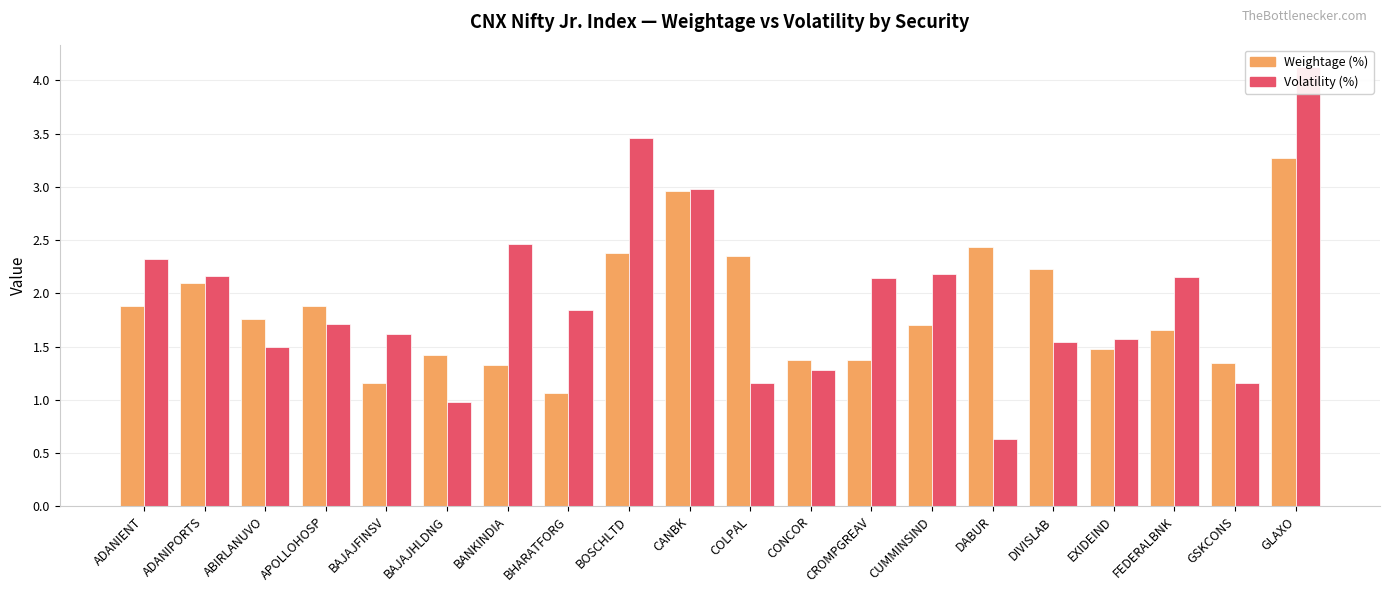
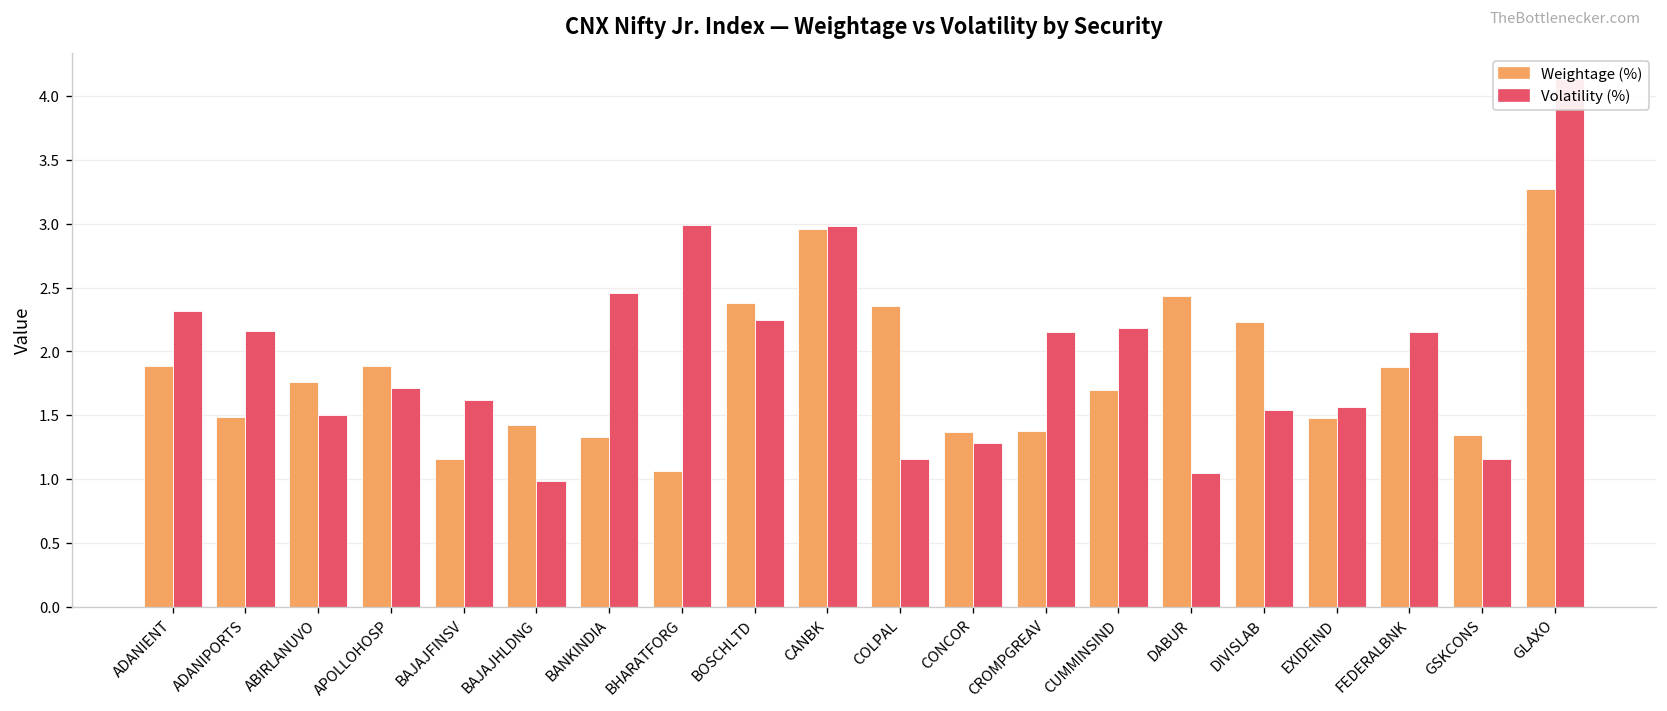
Weightage (%), ADANIPORTS: 2.10 -> 1.49
Volatility (%), BHARATFORG: 1.84 -> 2.99
Volatility (%), BOSCHLTD: 3.46 -> 2.25
Volatility (%), DABUR: 0.63 -> 1.05
Weightage (%), FEDERALBNK: 1.65 -> 1.88
